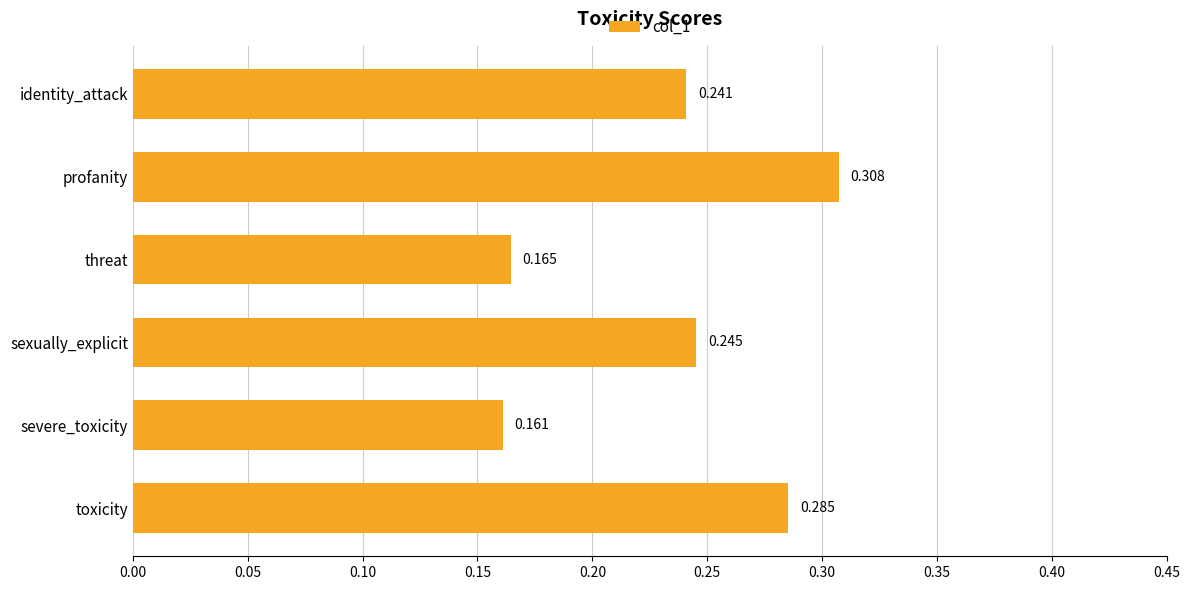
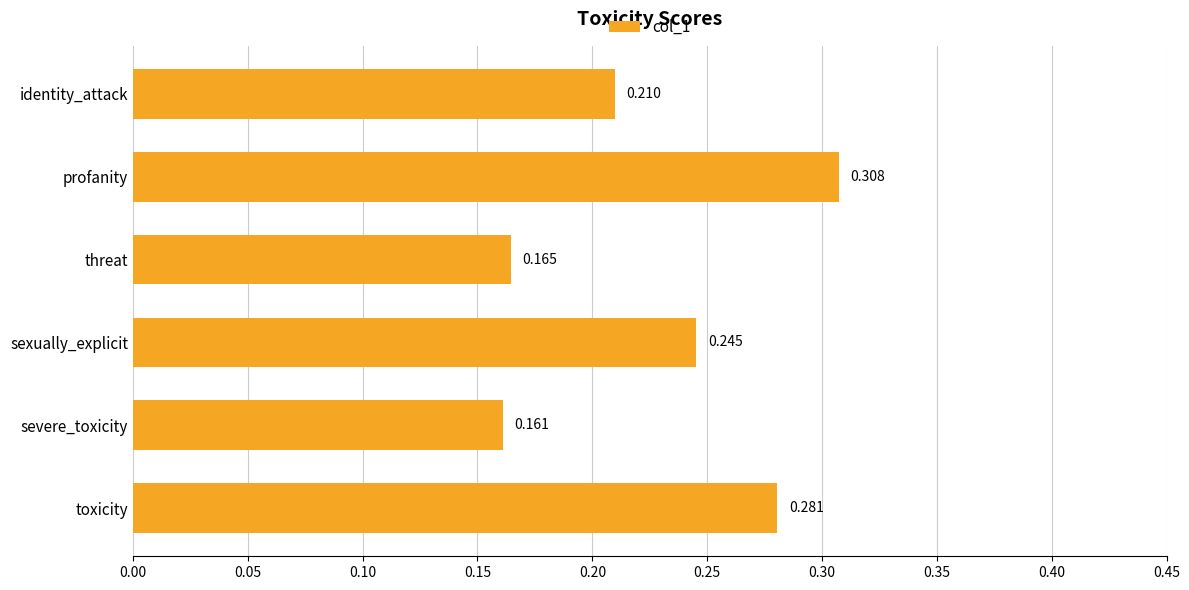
identity_attack: 0.241 -> 0.210
toxicity: 0.285 -> 0.281
